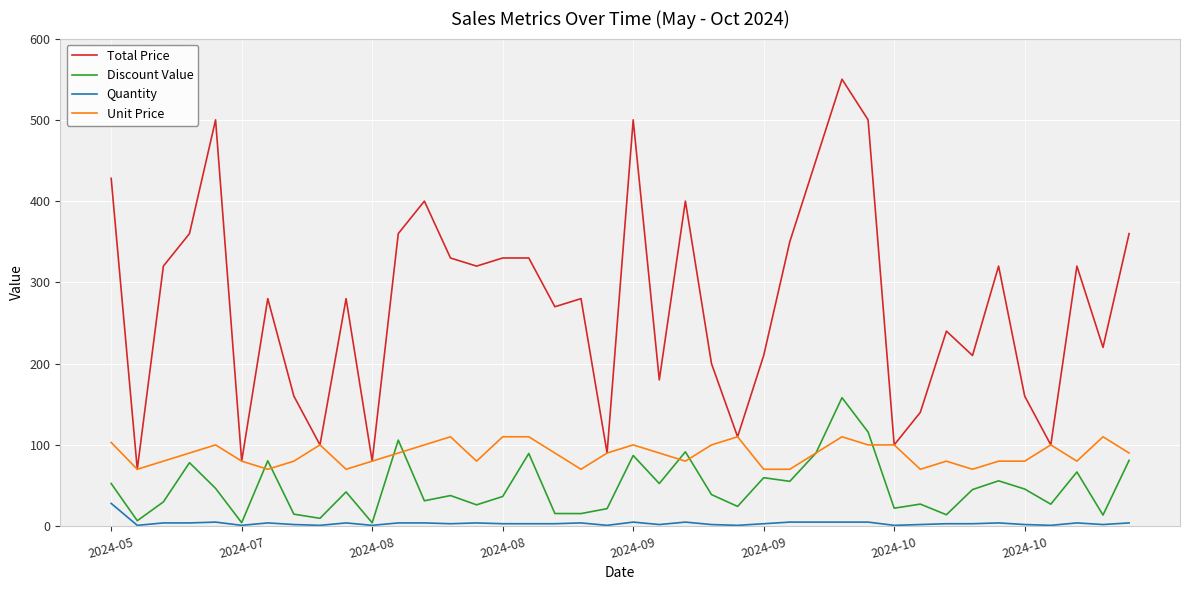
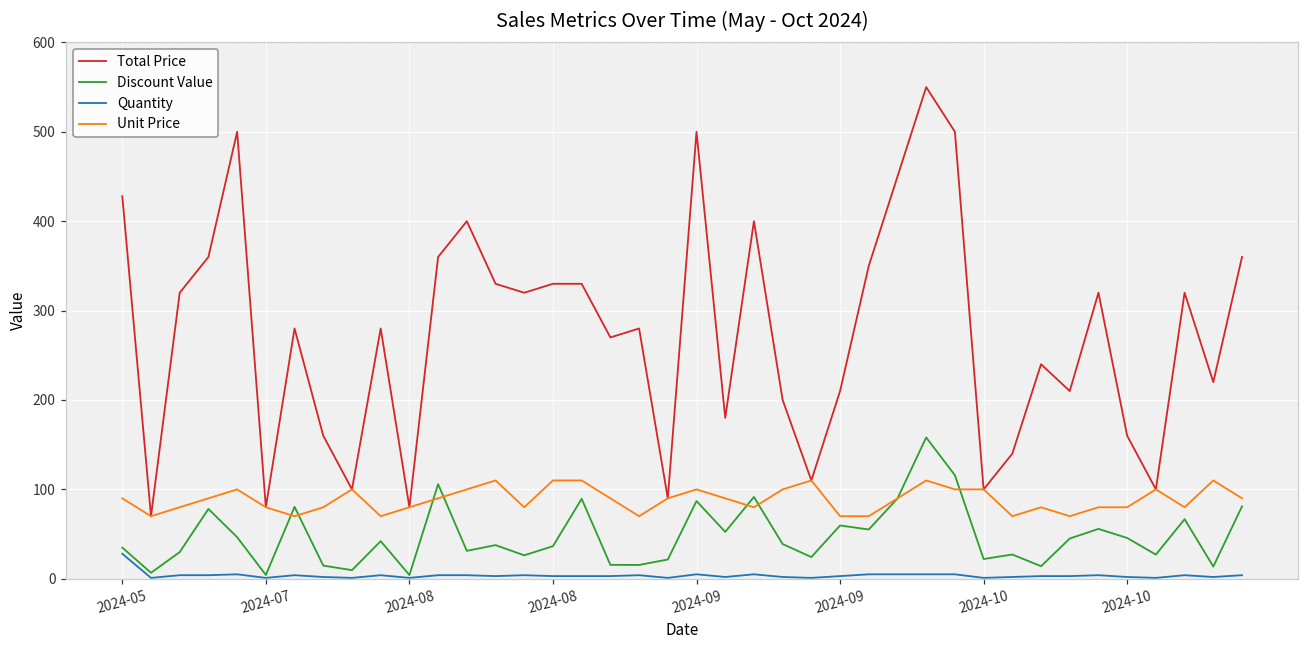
Discount Value, 2024-05: 50 -> 30
Unit Price, 2024-05: 100 -> 90
